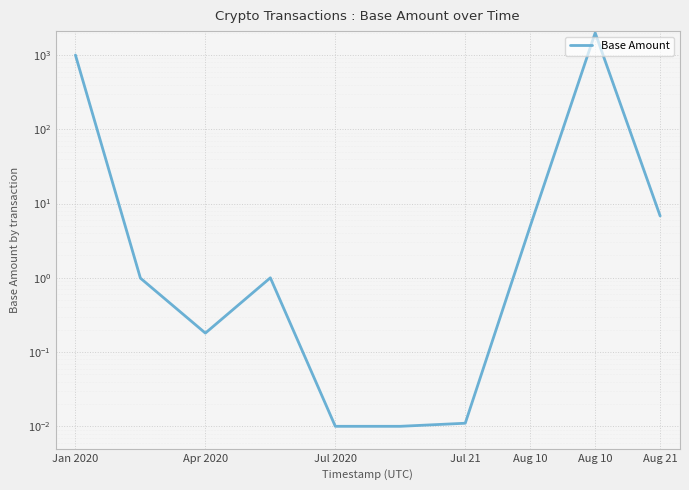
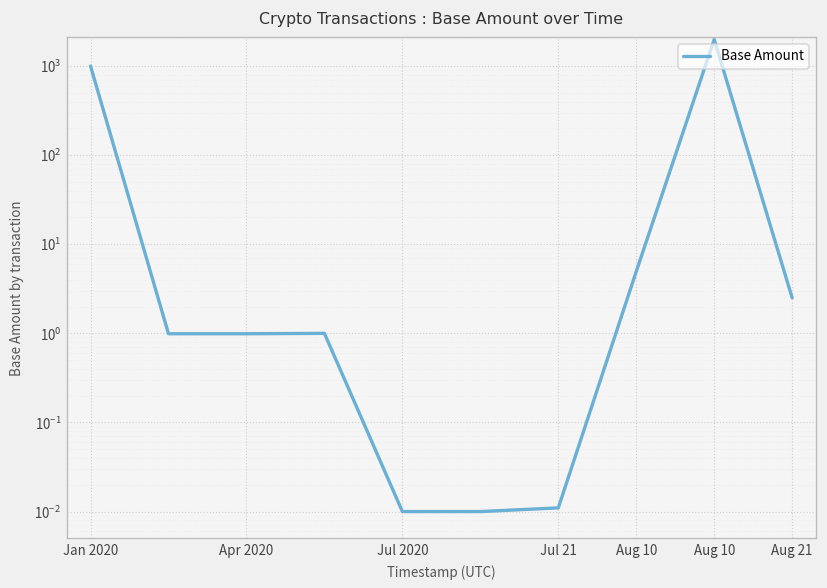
Apr 2020: 0.18 -> 1.0
Aug 21: 7 -> 2.5
